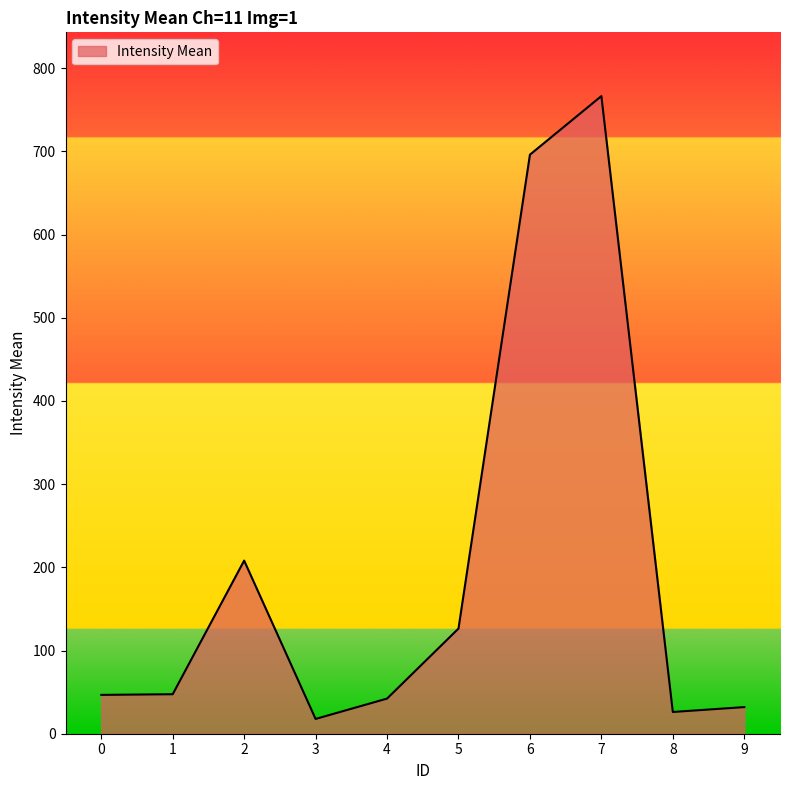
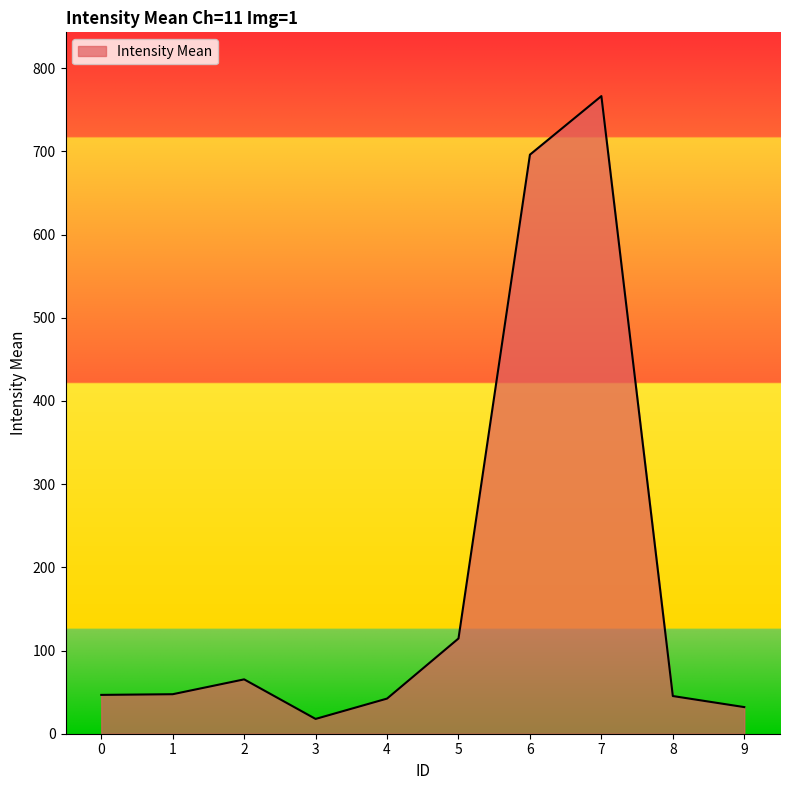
2: 210 -> 70
5: 130 -> 110
8: 30 -> 50
